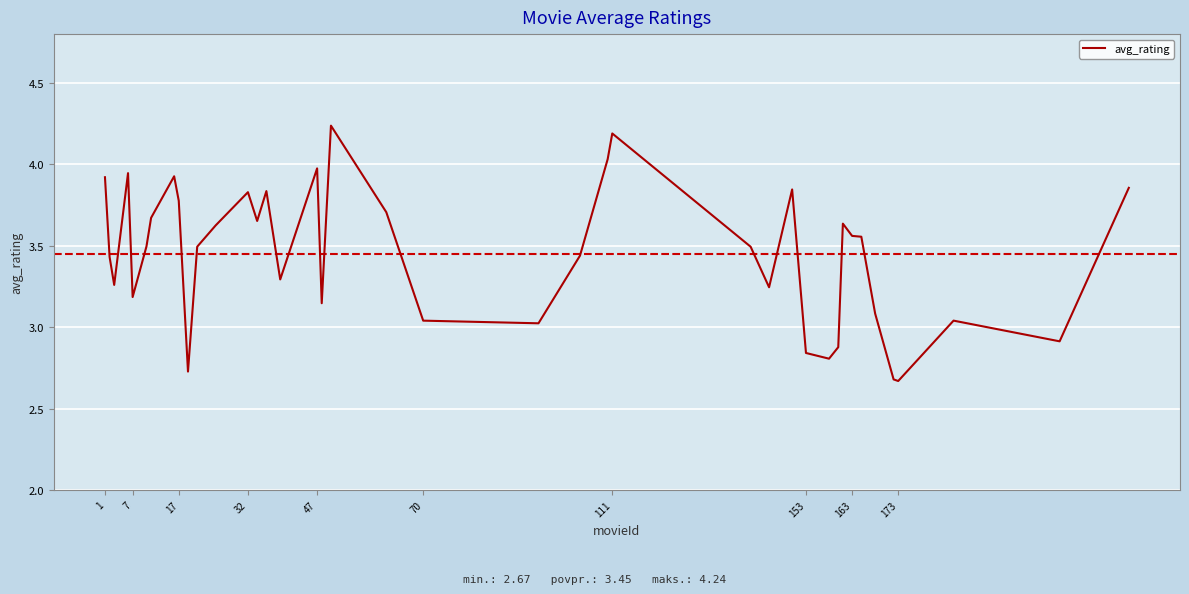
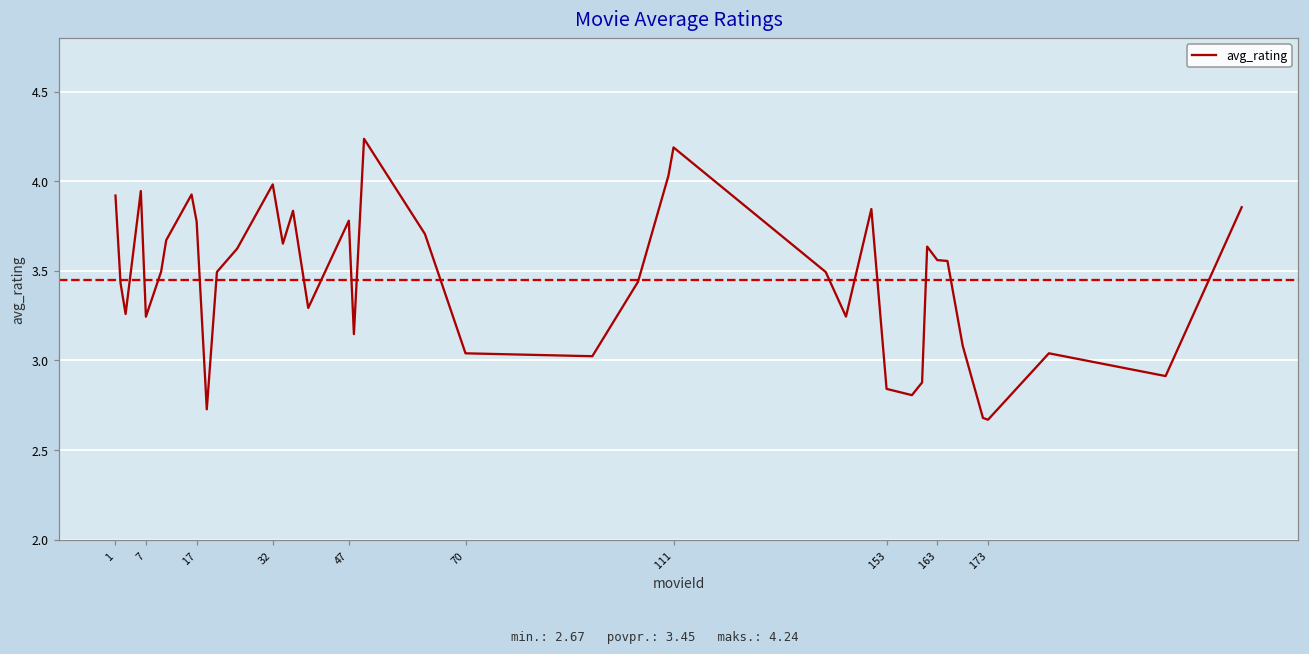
7: 3.19 -> 3.24
32: 3.83 -> 3.98
47: 3.98 -> 3.78
